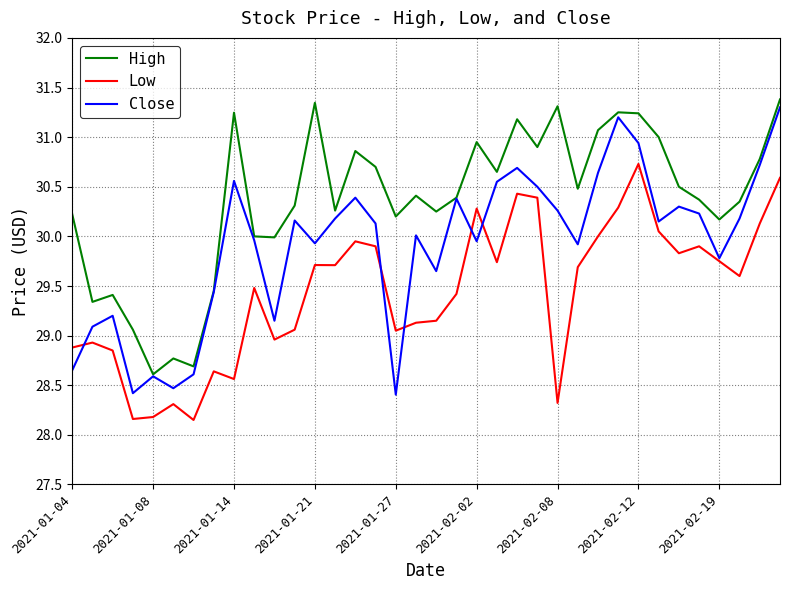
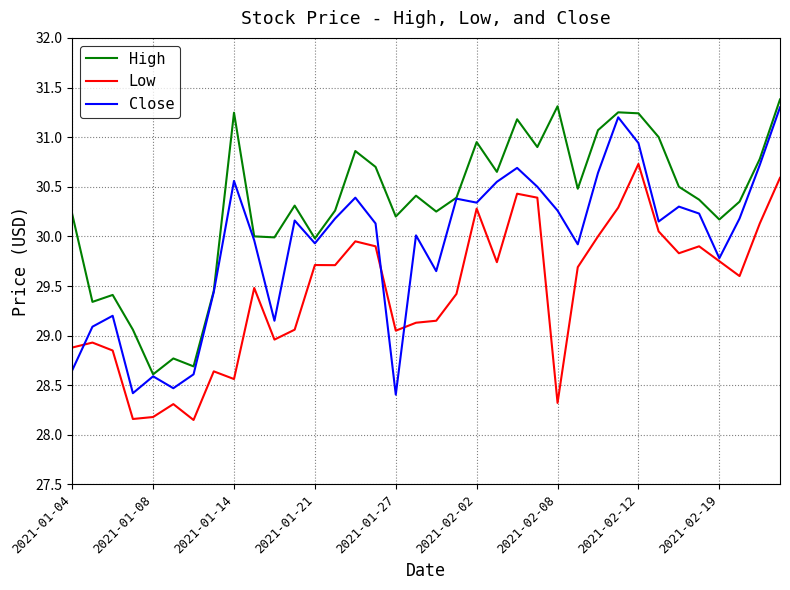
High, 2021-01-21: 31.3 -> 30.0
Close, 2021-02-02: 30.0 -> 30.3
